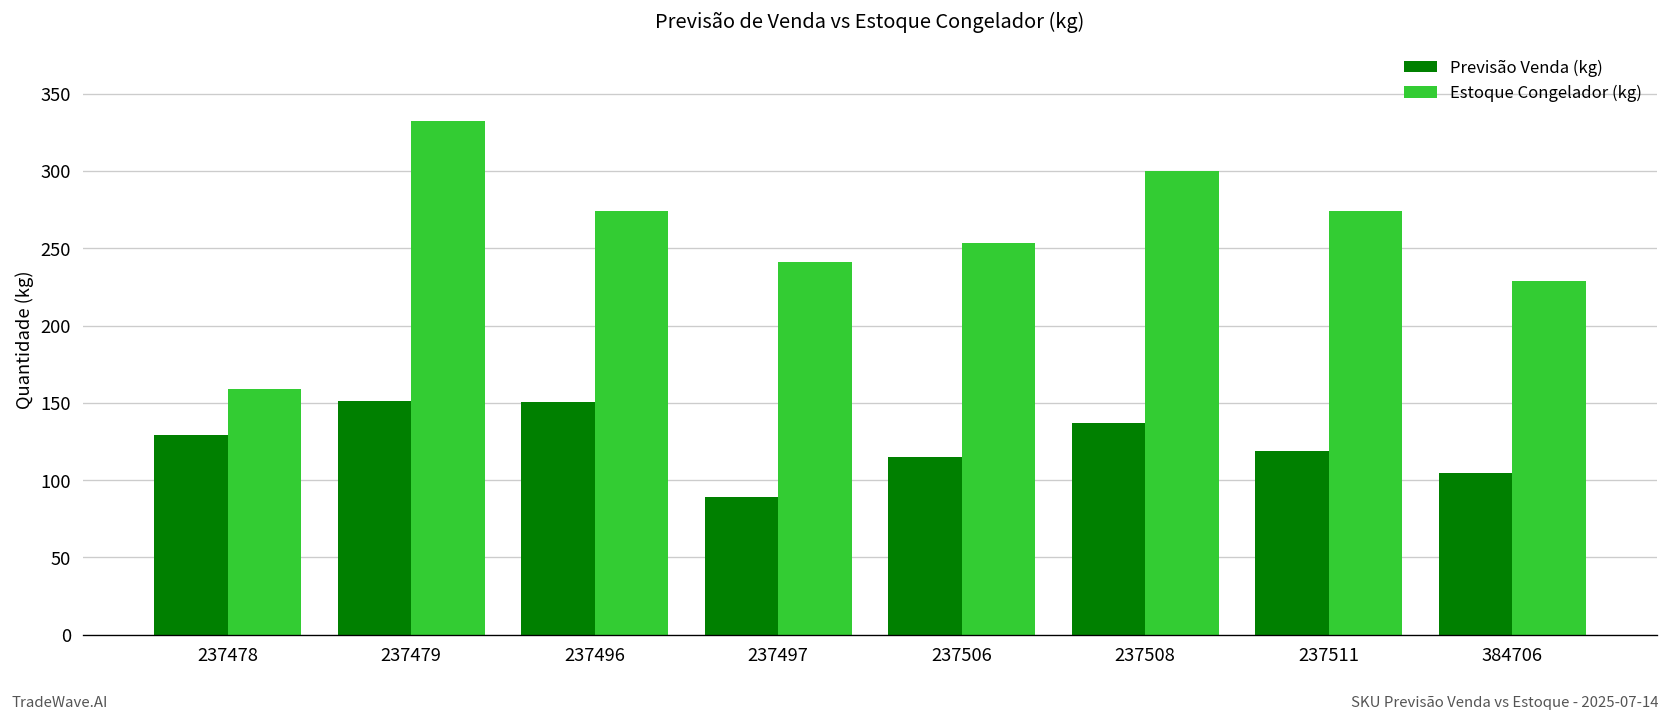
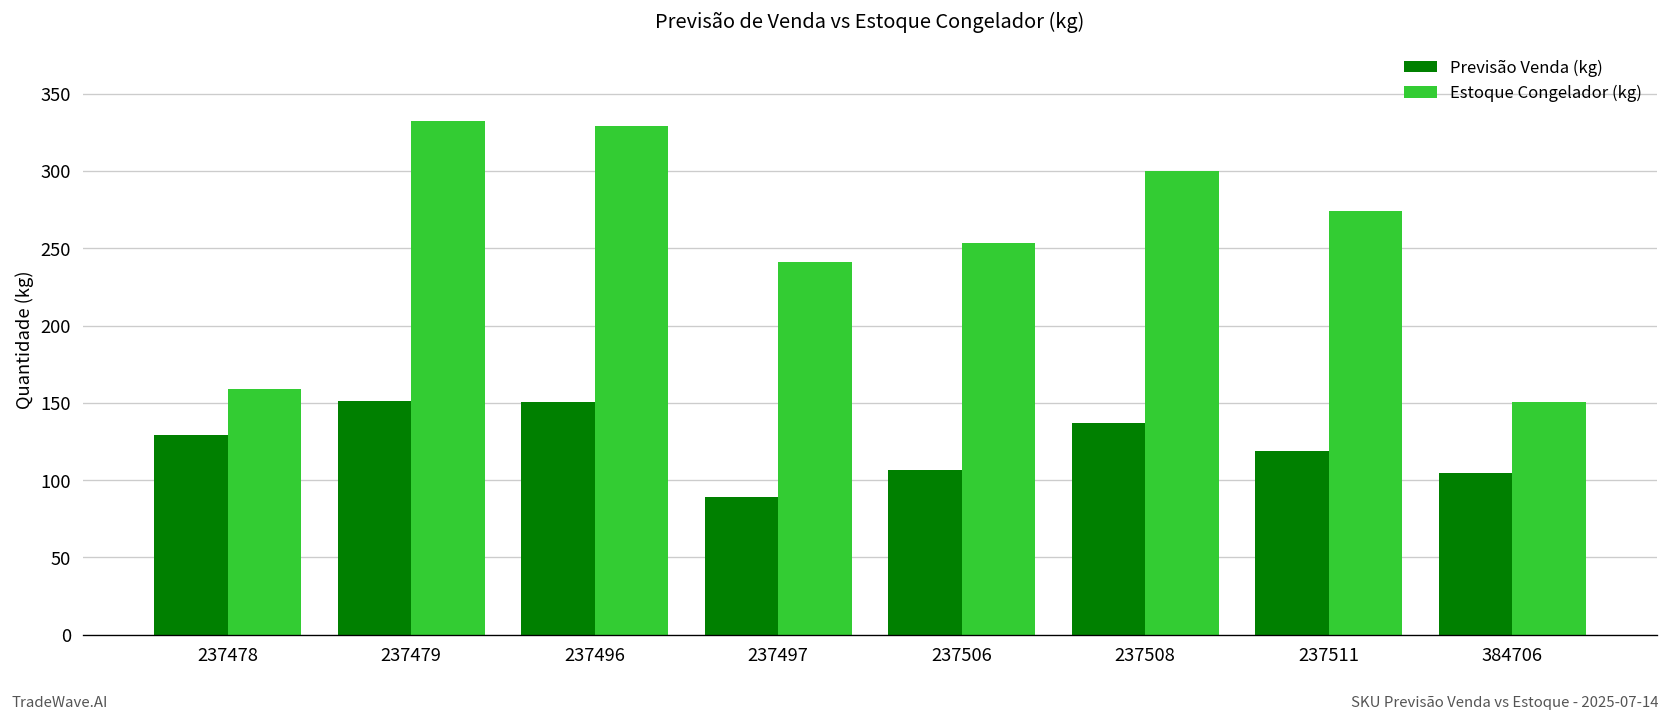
Estoque Congelador (kg), 237496: 274 -> 329
Previsão Venda (kg), 237506: 115 -> 107
Estoque Congelador (kg), 384706: 229 -> 151
